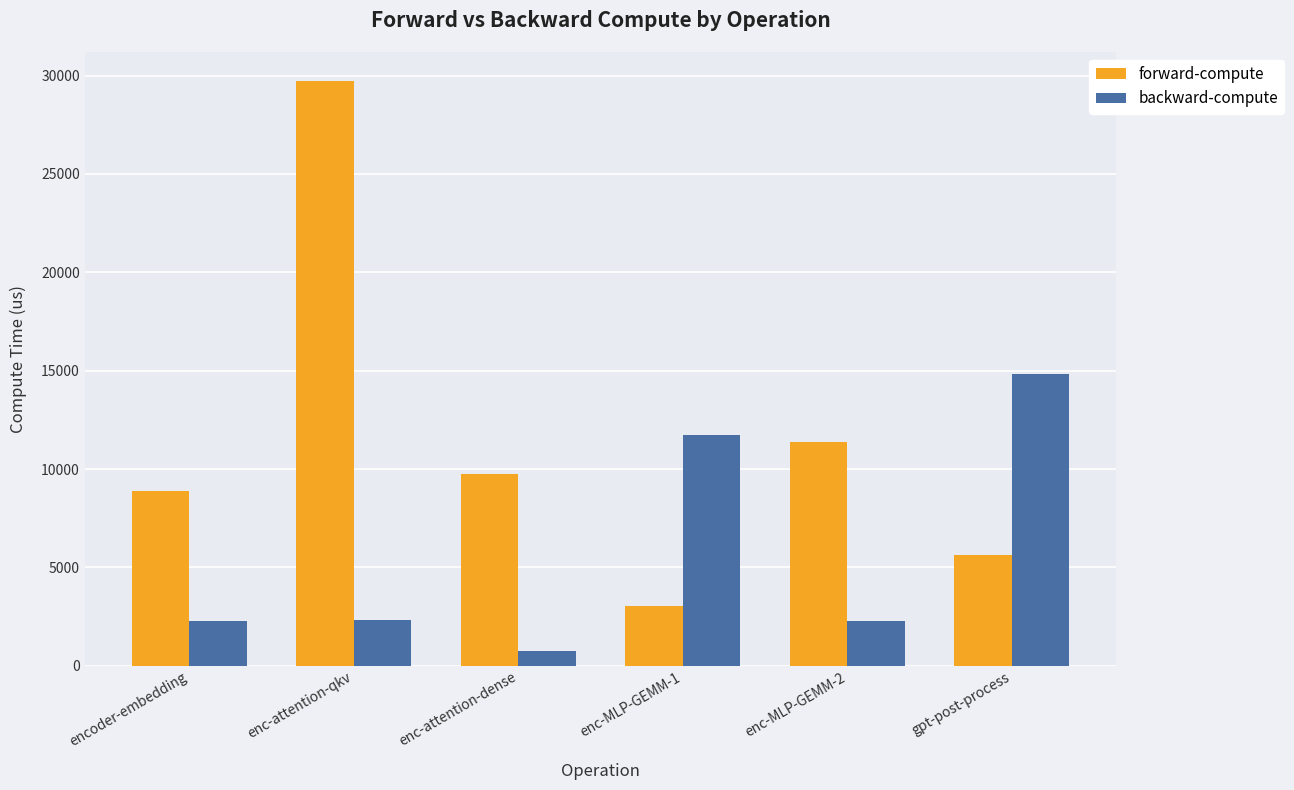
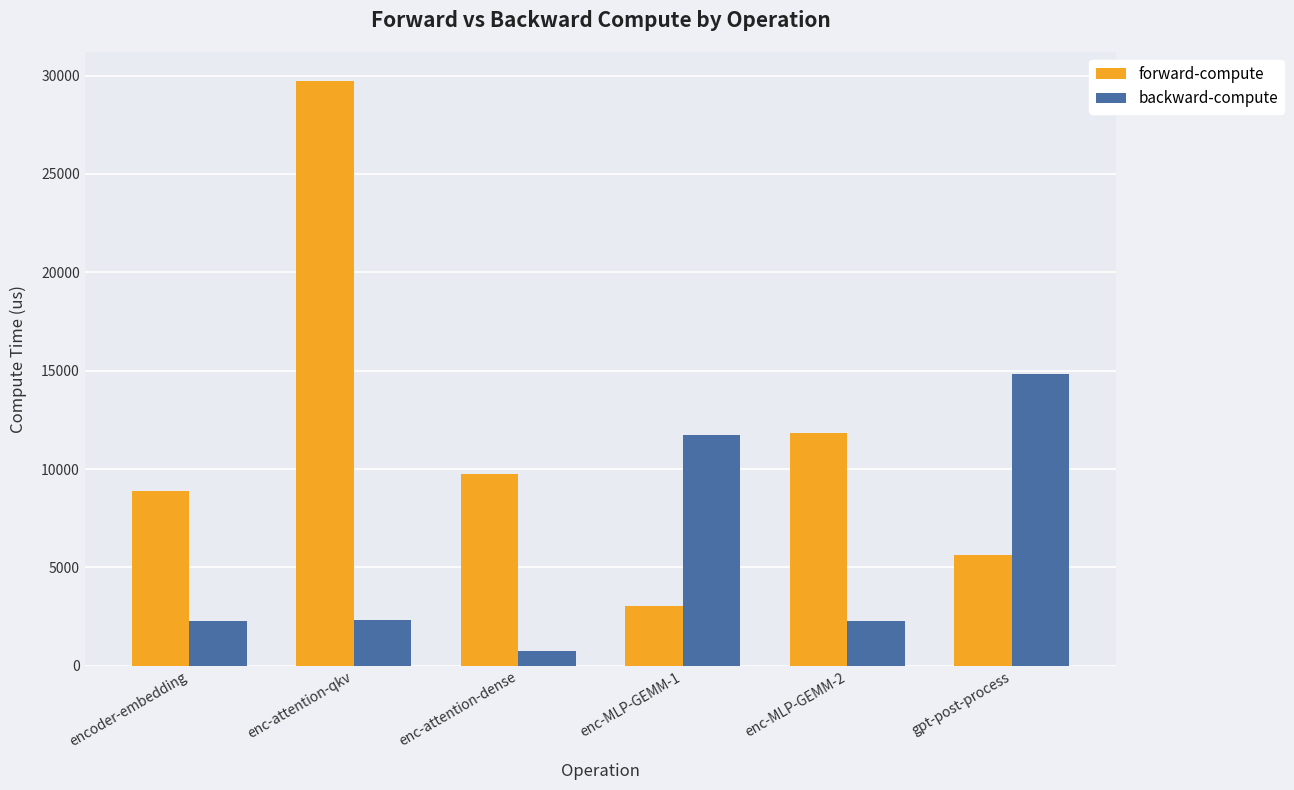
forward-compute, enc-MLP-GEMM-2: 11400 -> 11800
